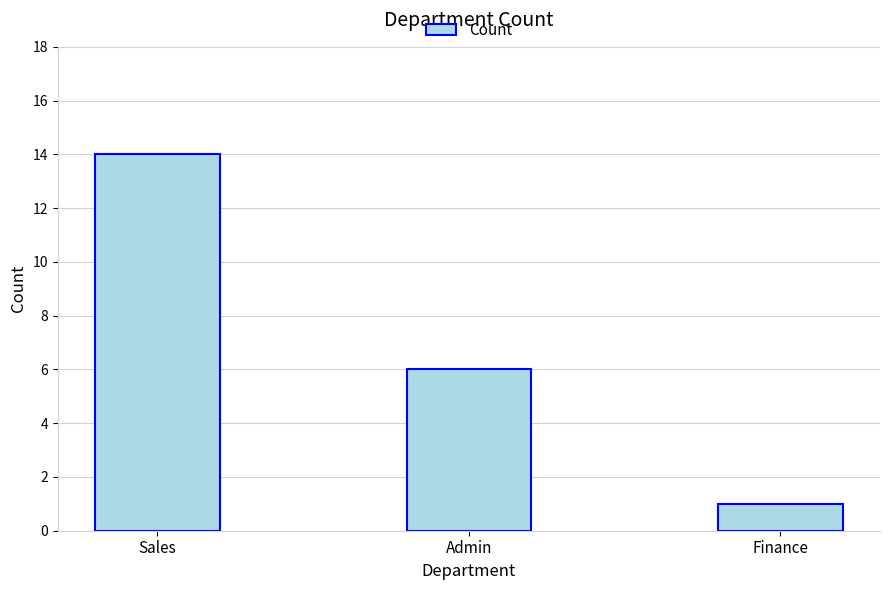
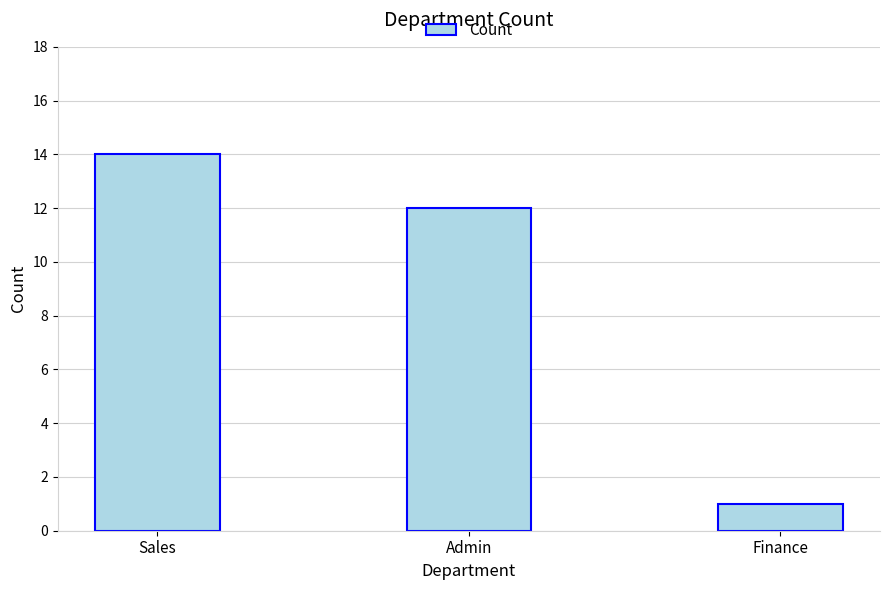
Admin: 6 -> 12
